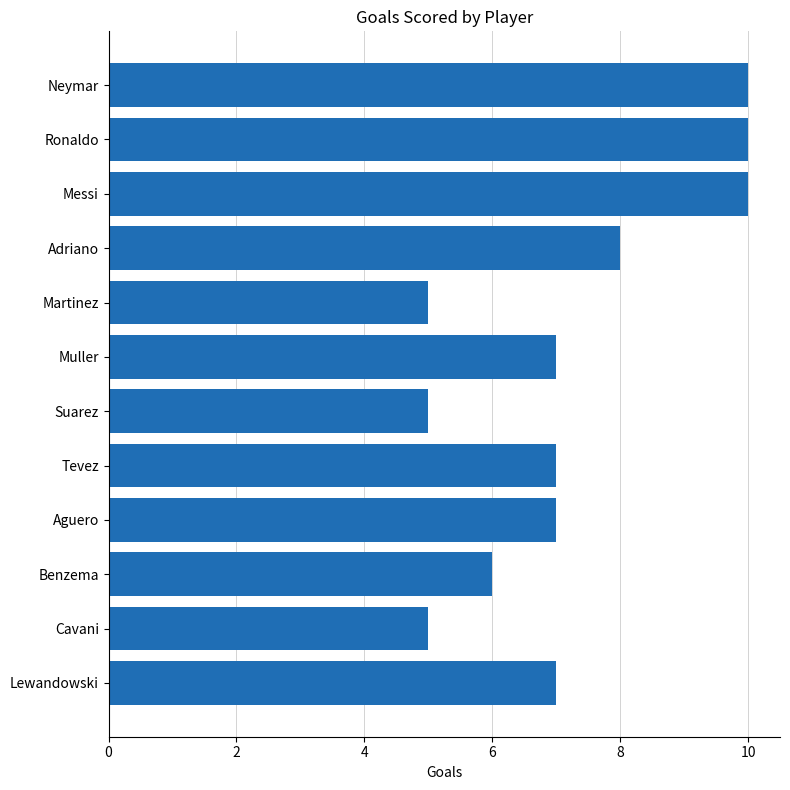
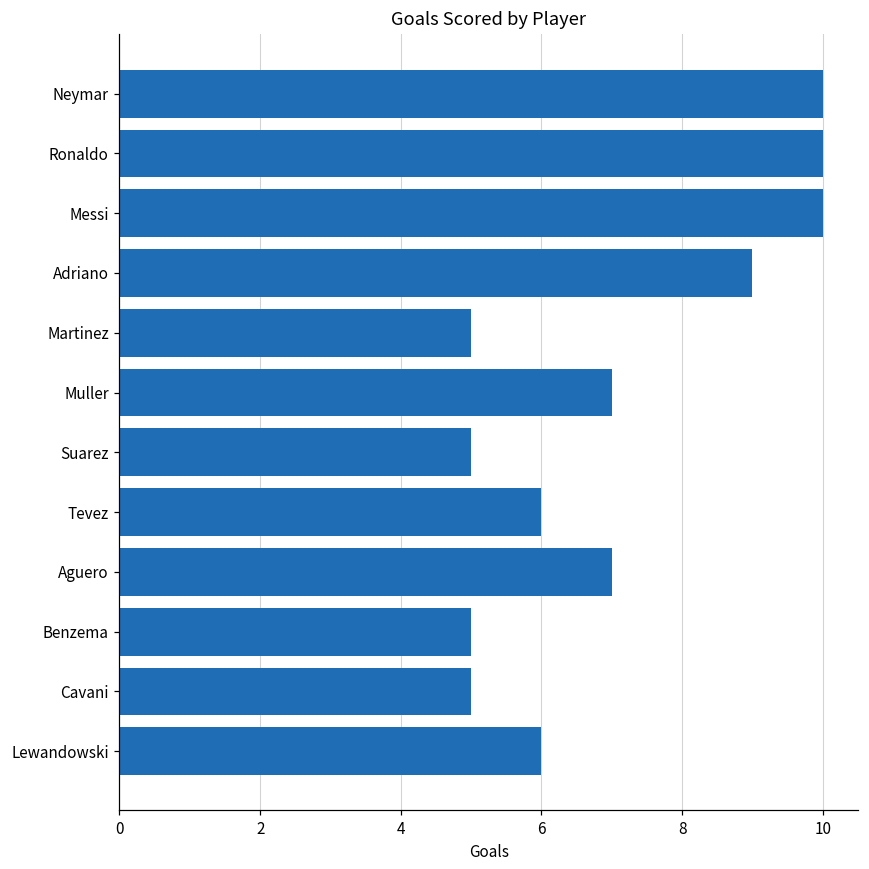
Adriano: 8 -> 9
Tevez: 7 -> 6
Benzema: 6 -> 5
Lewandowski: 7 -> 6
